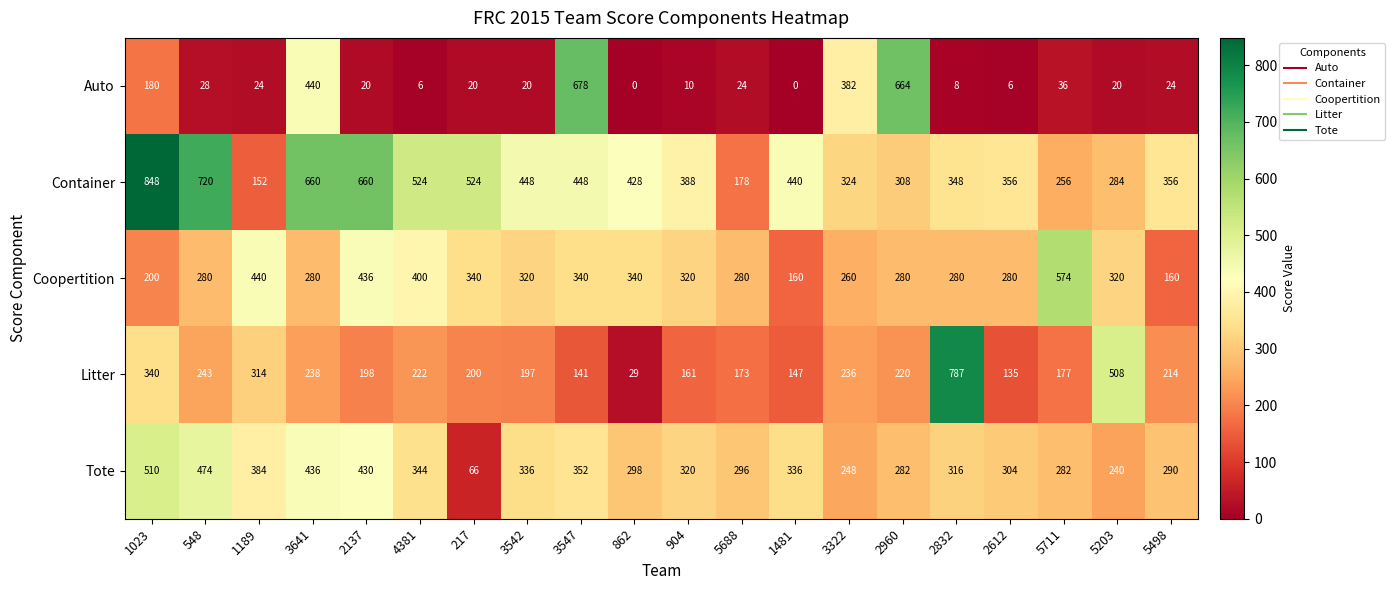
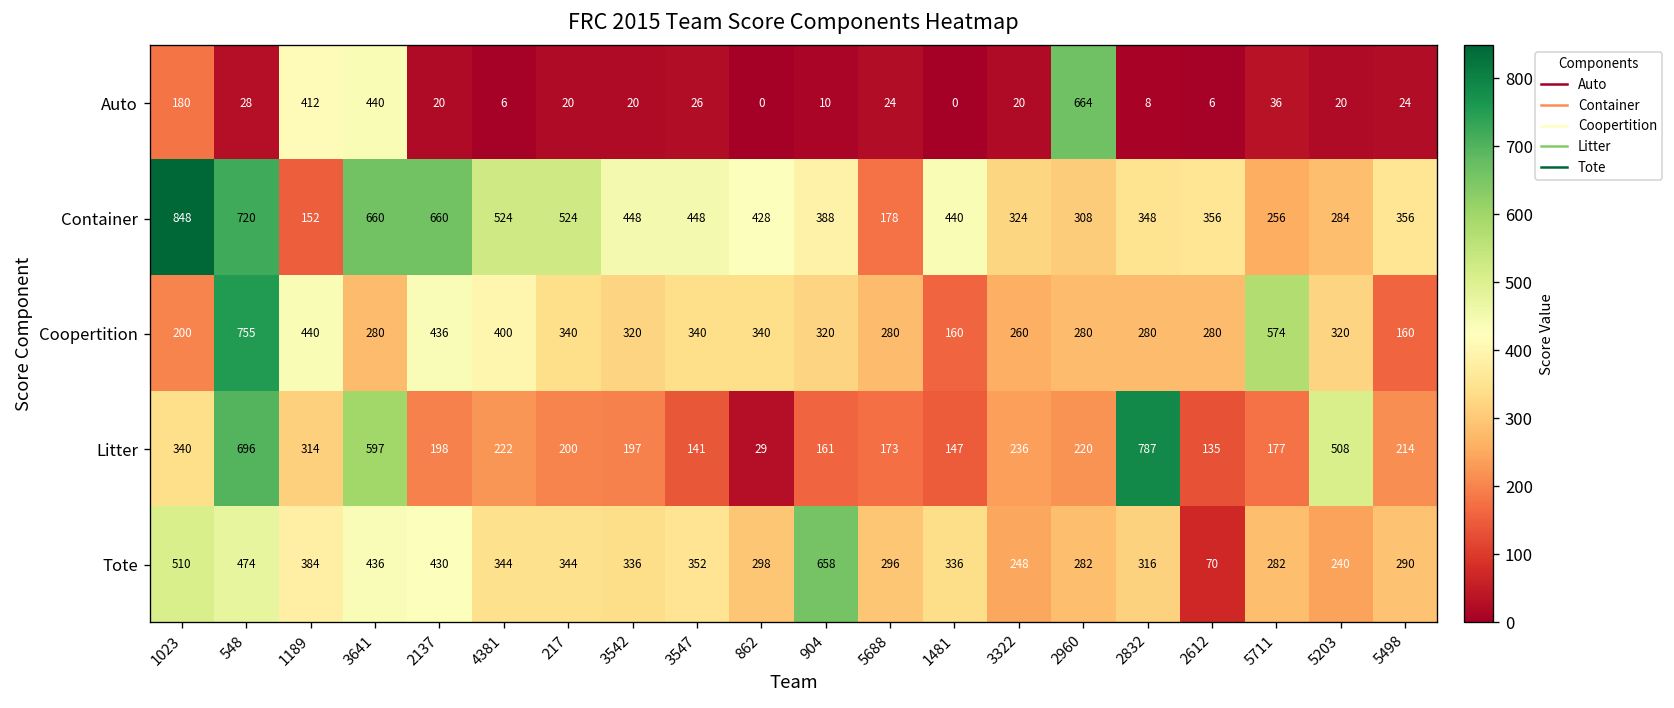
Auto, 1189: 24 -> 412
Auto, 3547: 678 -> 26
Auto, 3322: 382 -> 20
Coopertition, 548: 280 -> 755
Litter, 548: 243 -> 696
Litter, 3641: 238 -> 597
Tote, 217: 66 -> 344
Tote, 904: 320 -> 658
Tote, 2612: 304 -> 70
